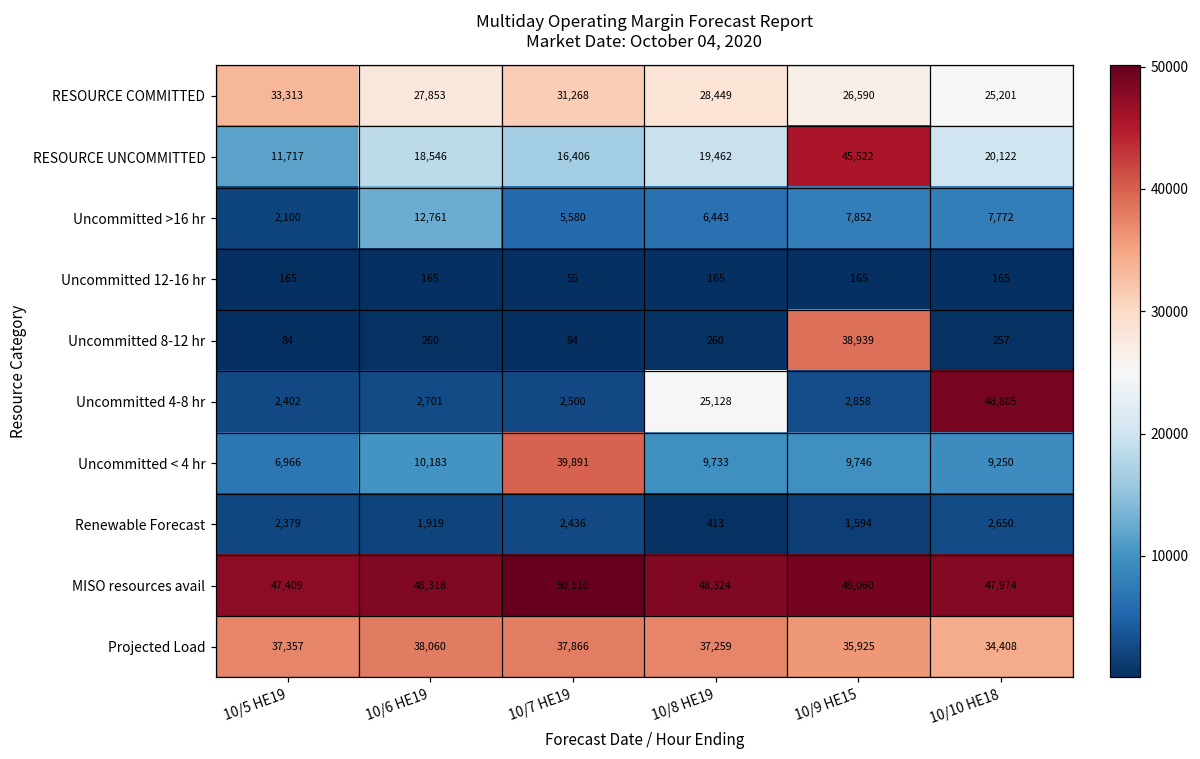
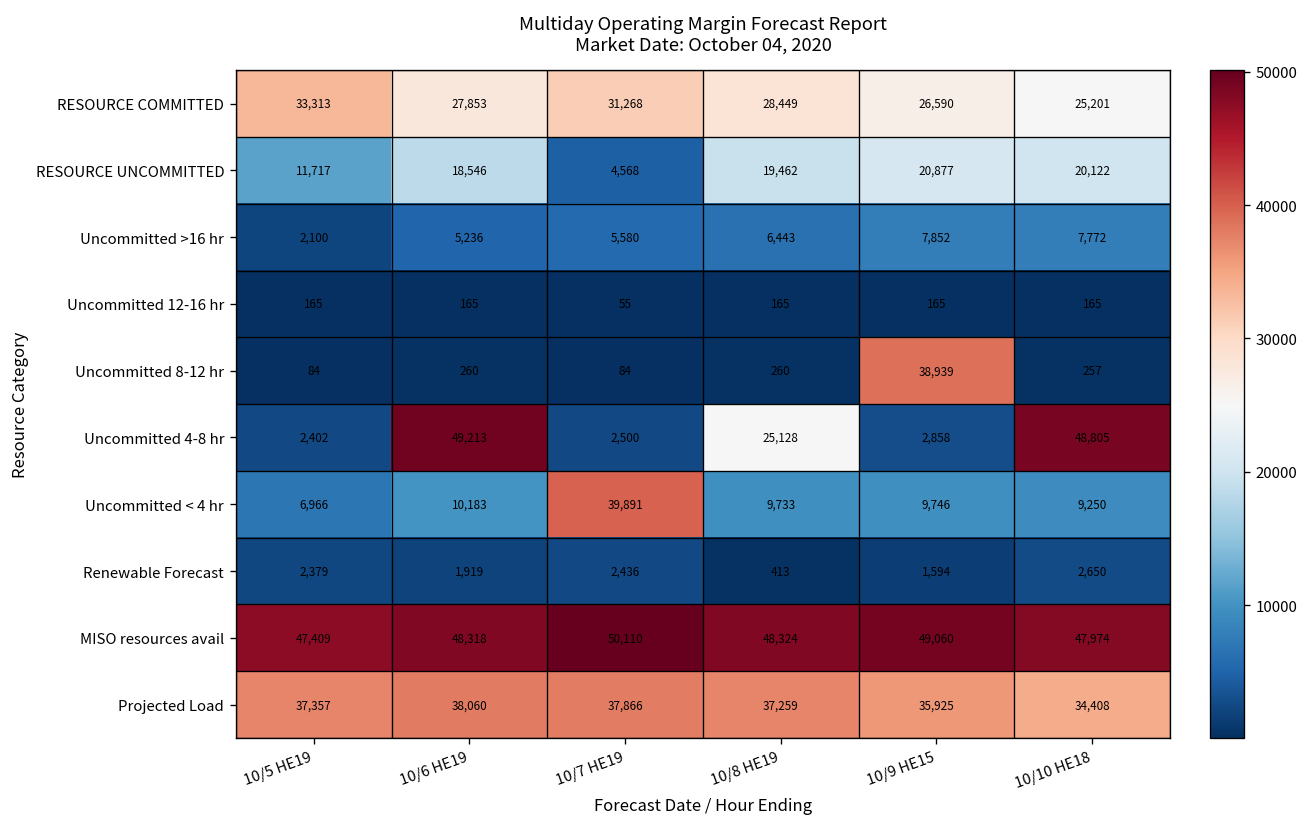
RESOURCE UNCOMMITTED, 10/7 HE19: 16,406 -> 4,568
RESOURCE UNCOMMITTED, 10/9 HE15: 45,522 -> 20,877
Uncommitted >16 hr, 10/6 HE19: 12,761 -> 5,236
Uncommitted 4-8 hr, 10/6 HE19: 2,701 -> 49,213
